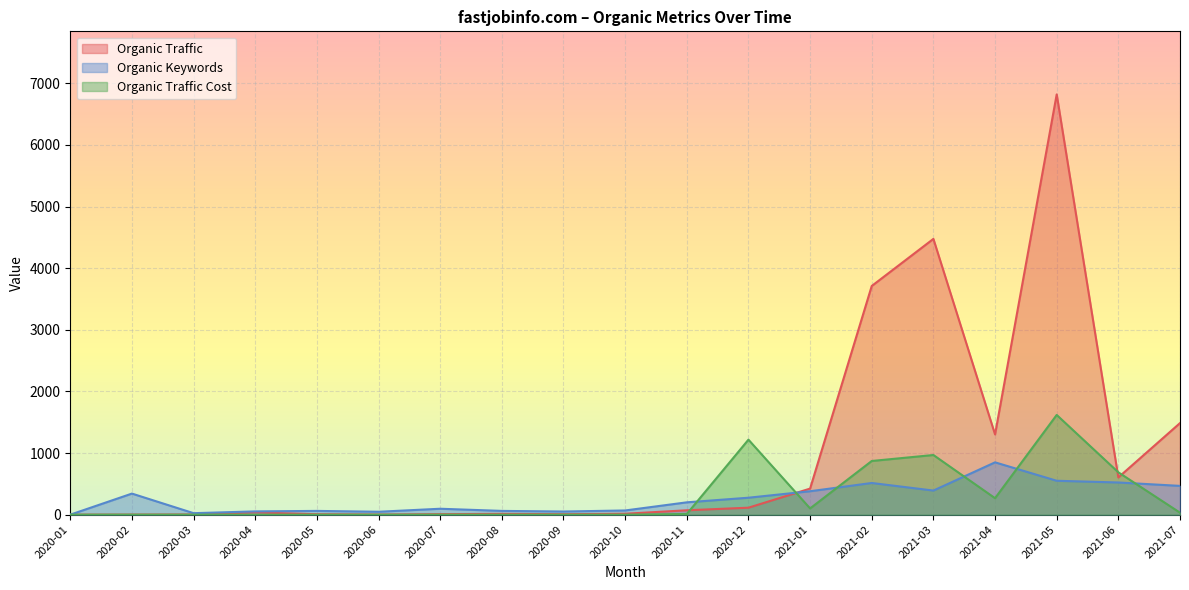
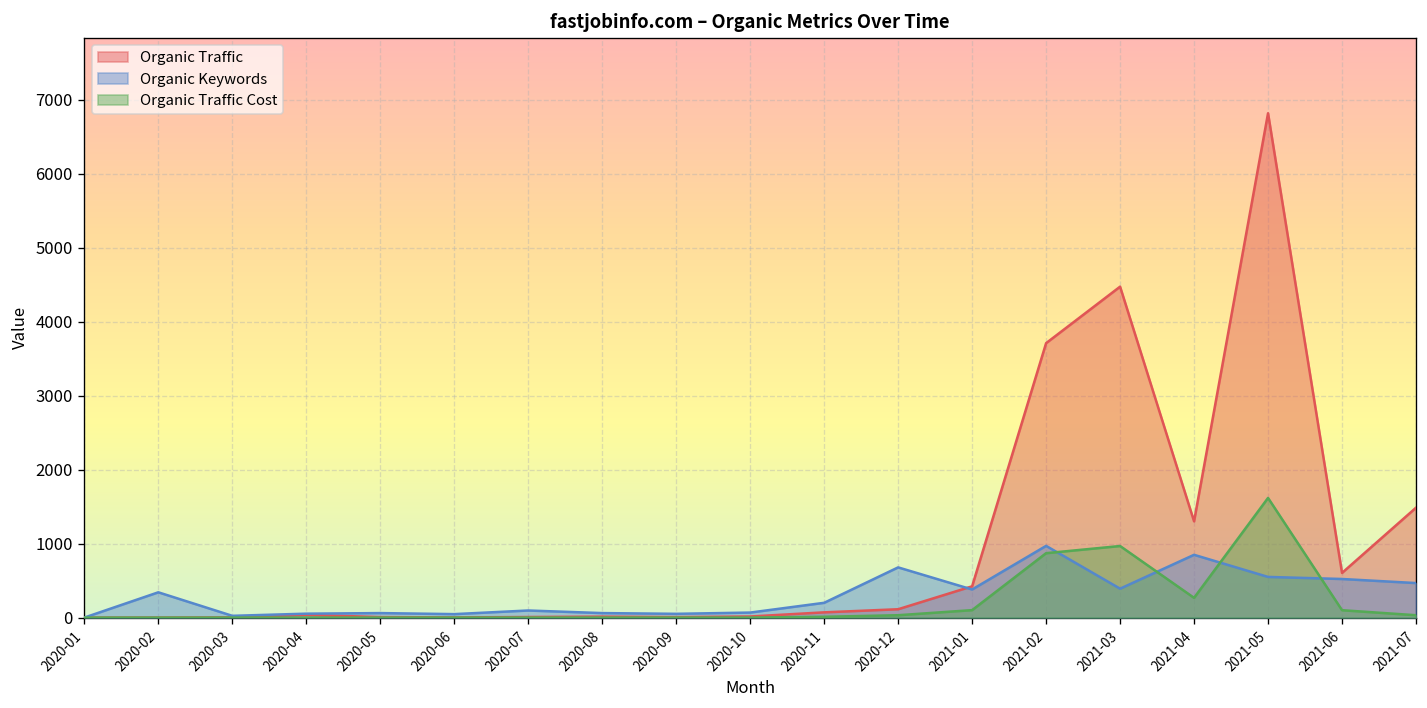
Organic Keywords, 2020-12: 300 -> 700
Organic Traffic Cost, 2020-12: 1200 -> 0
Organic Keywords, 2021-02: 500 -> 1000
Organic Traffic Cost, 2021-06: 700 -> 100
